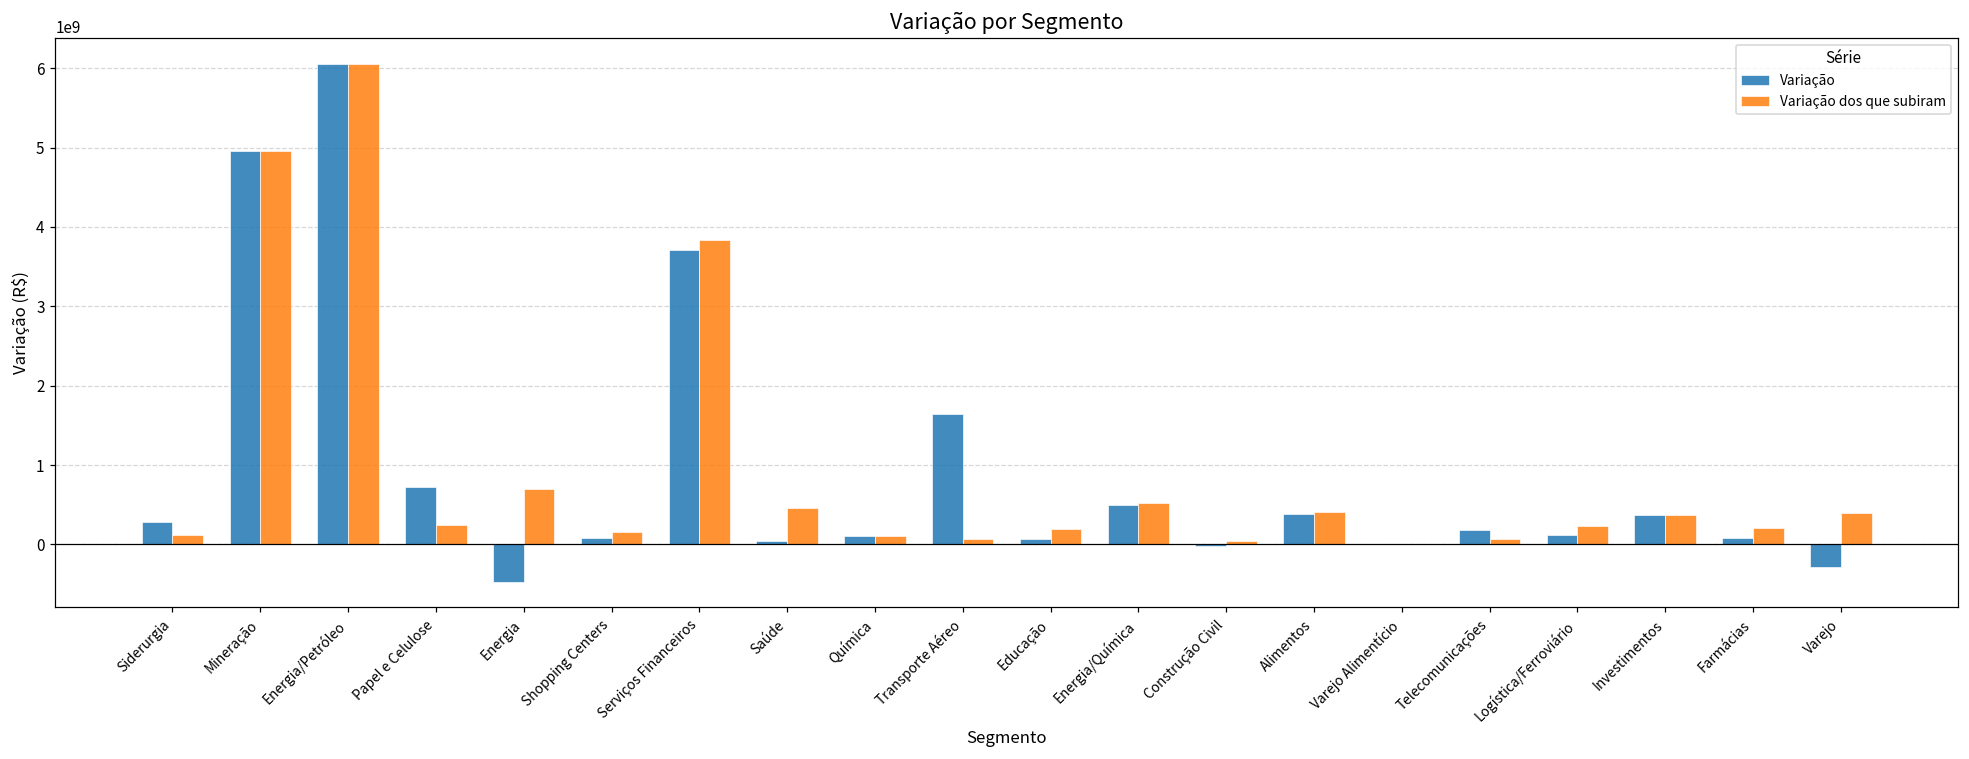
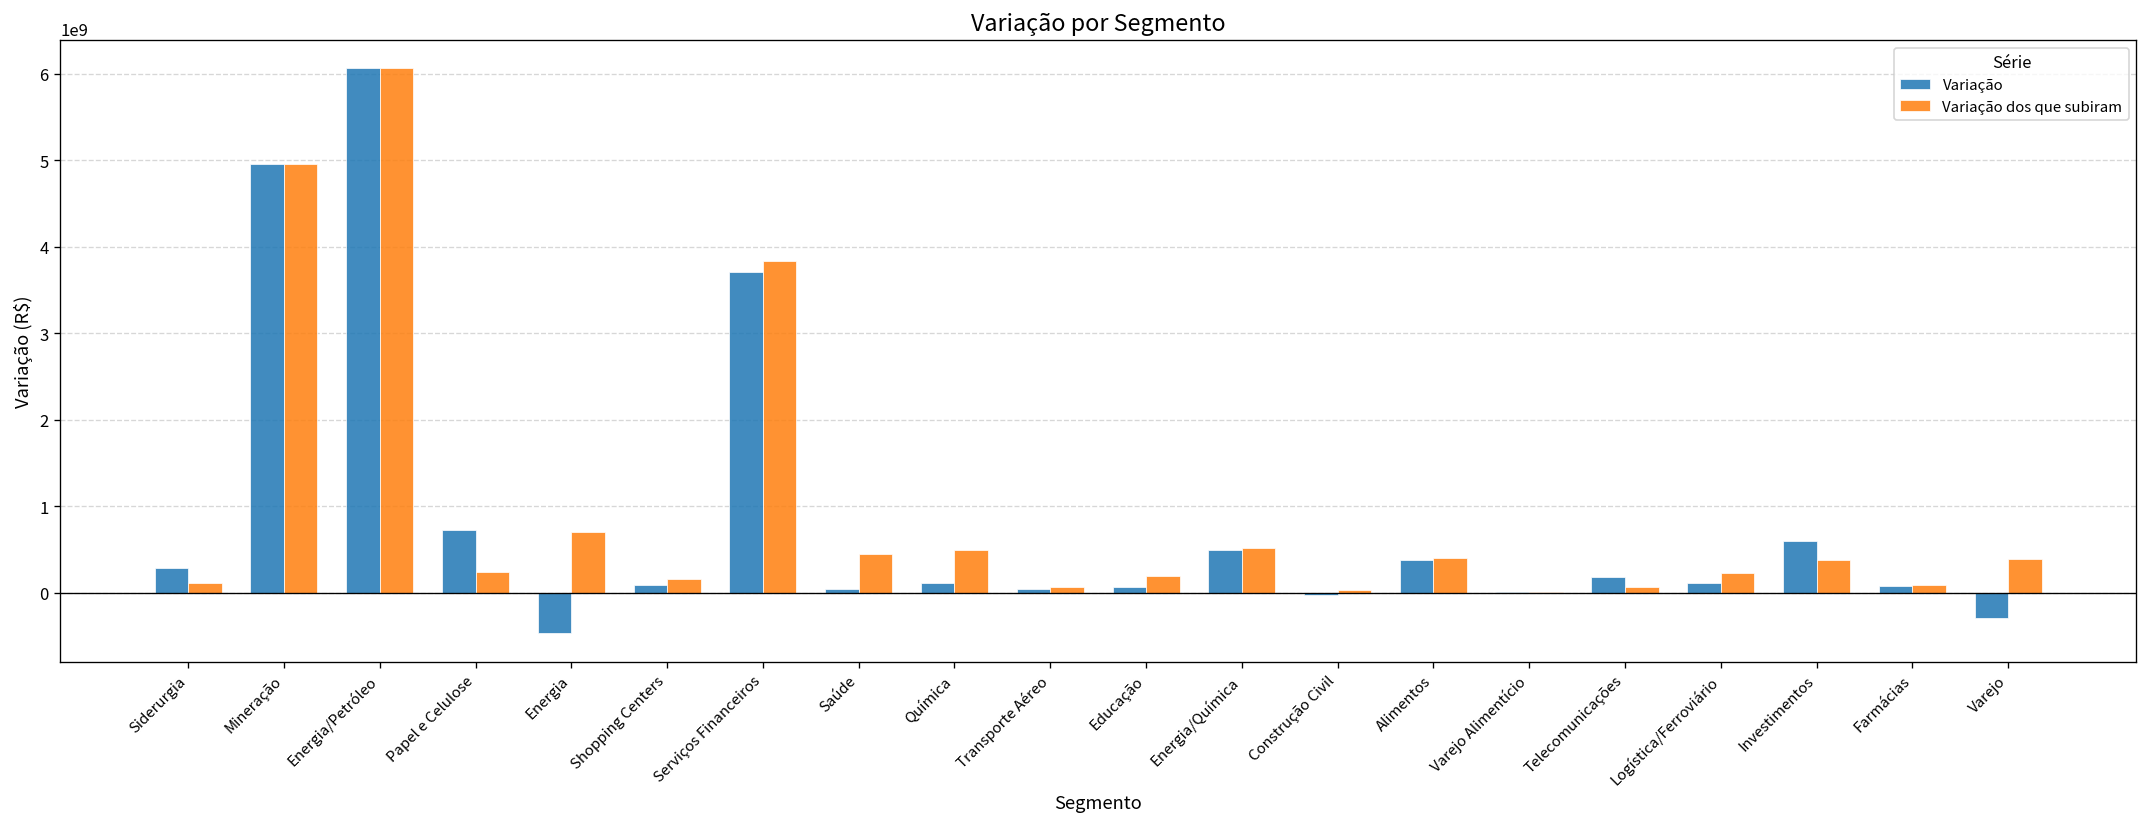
Variação dos que subiram, Química: 100000000 -> 500000000
Variação, Transporte Aéreo: 1600000000 -> 0
Variação, Investimentos: 400000000 -> 600000000
Variação dos que subiram, Farmácias: 200000000 -> 100000000
